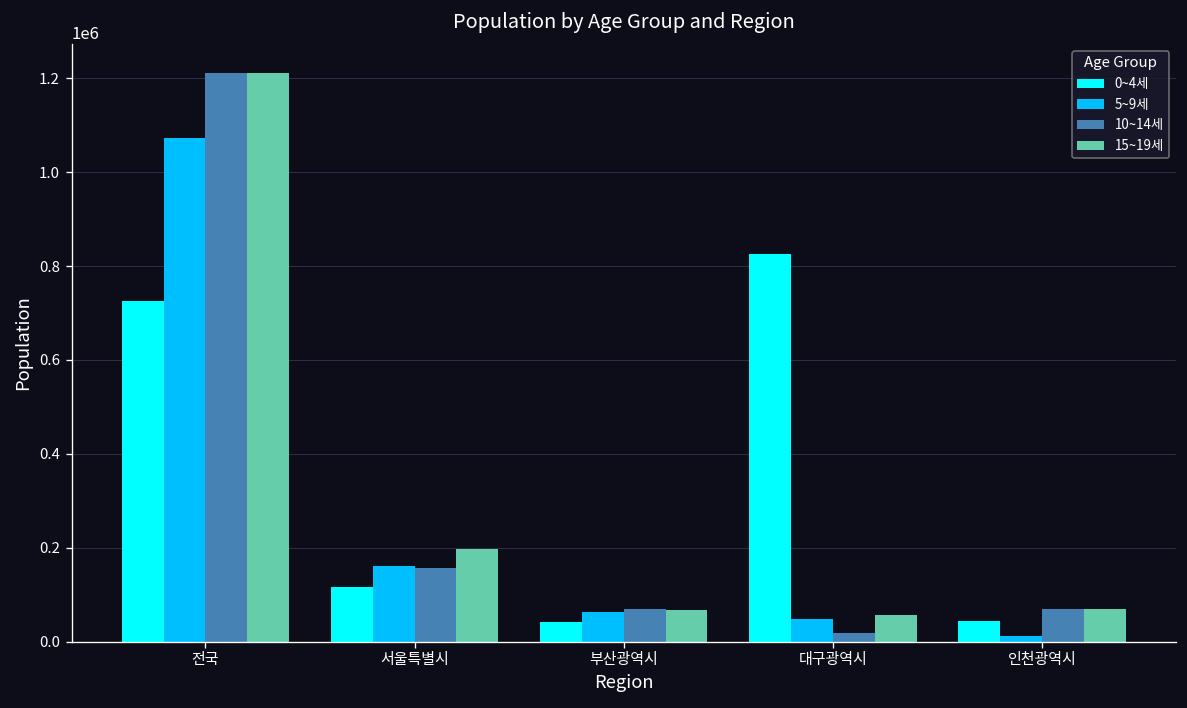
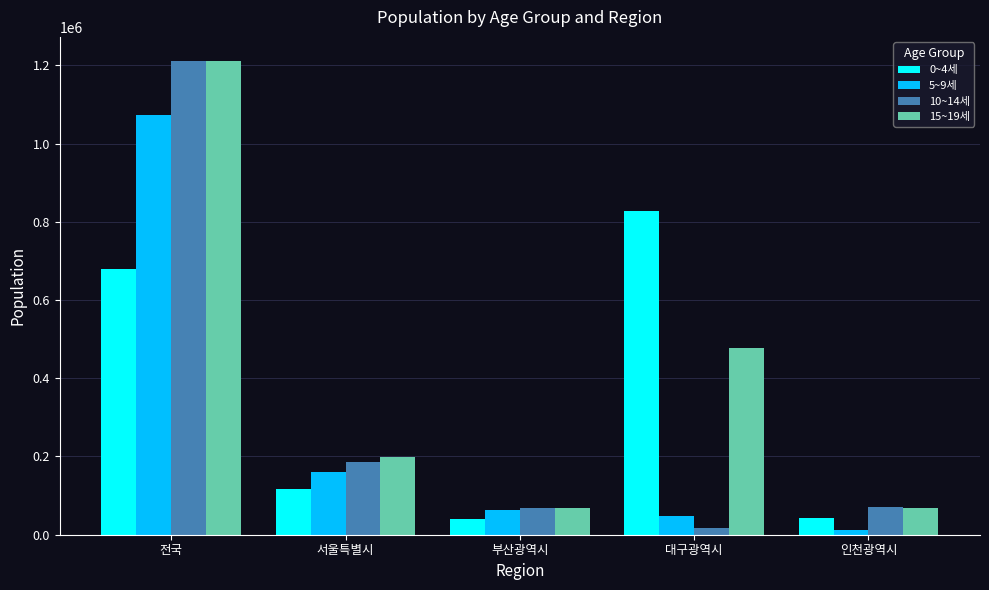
0~4세, 전국: 730000 -> 680000
10~14세, 서울특별시: 160000 -> 190000
15~19세, 대구광역시: 60000 -> 480000
